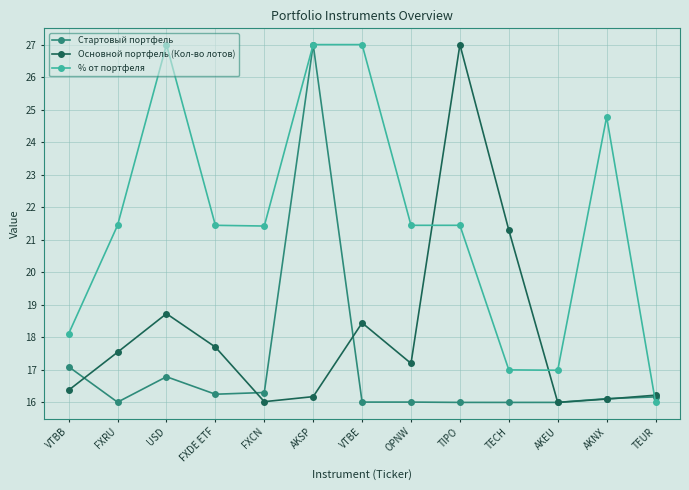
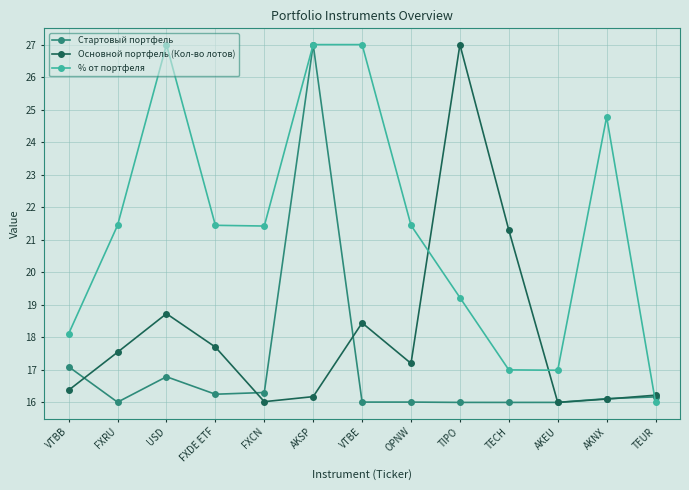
% от портфеля, TIPO: 21.4 -> 19.2
